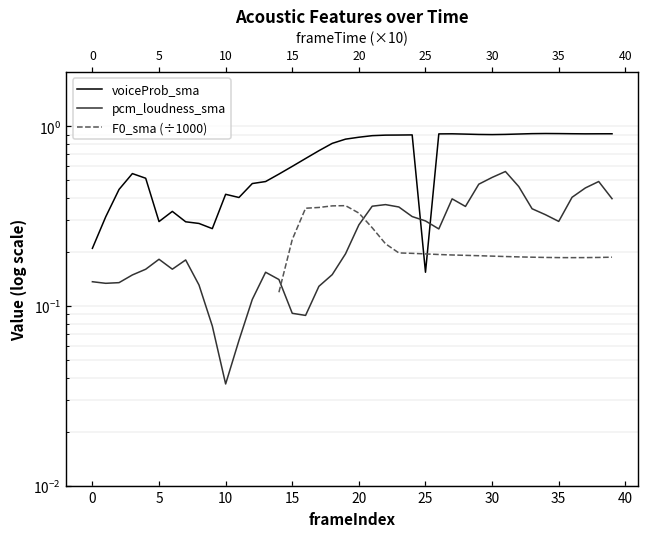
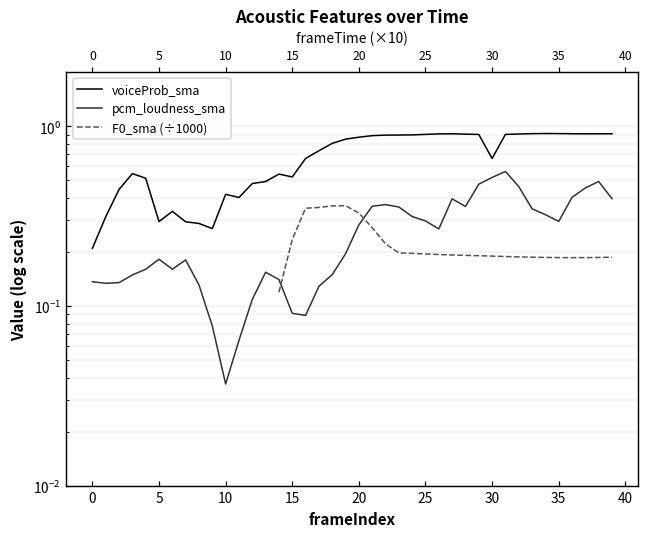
voiceProb_sma, 15: 0.60 -> 0.52
voiceProb_sma, 25: 0.15 -> 0.9
voiceProb_sma, 30: 0.9 -> 0.66
